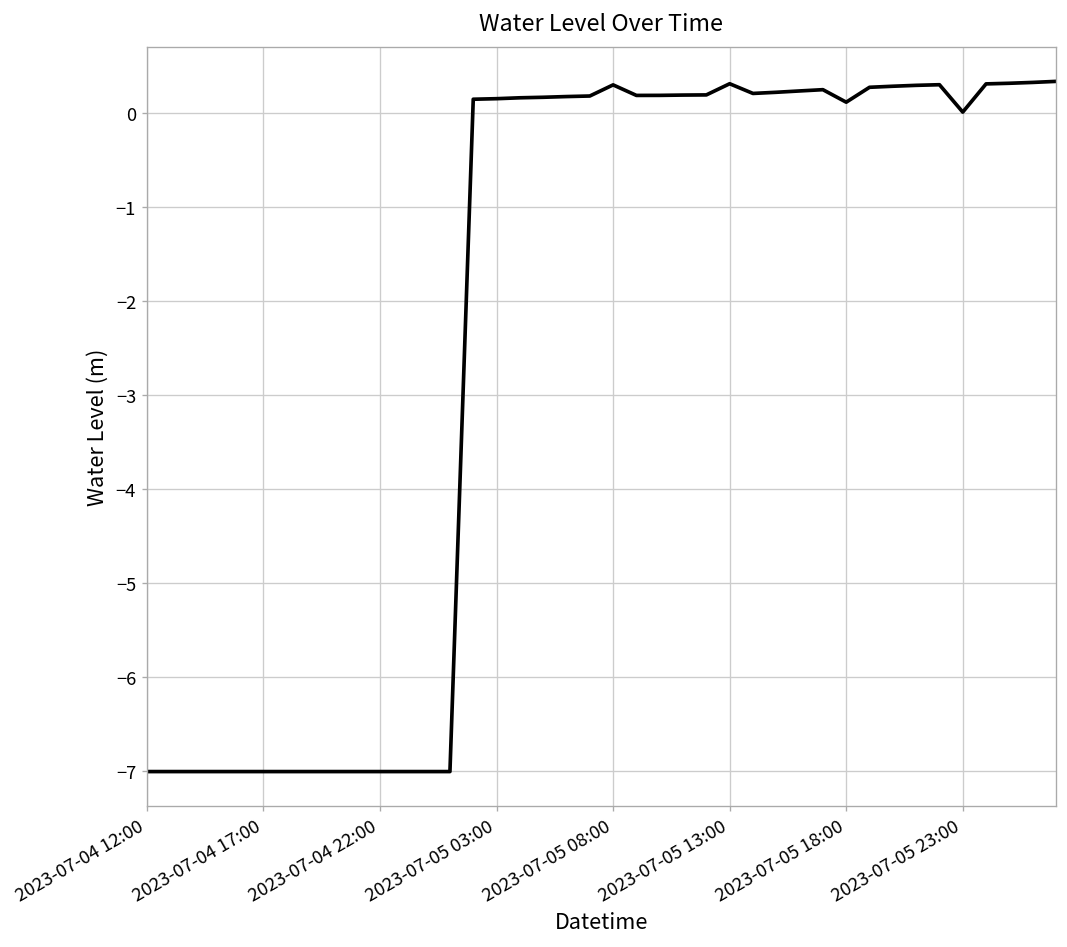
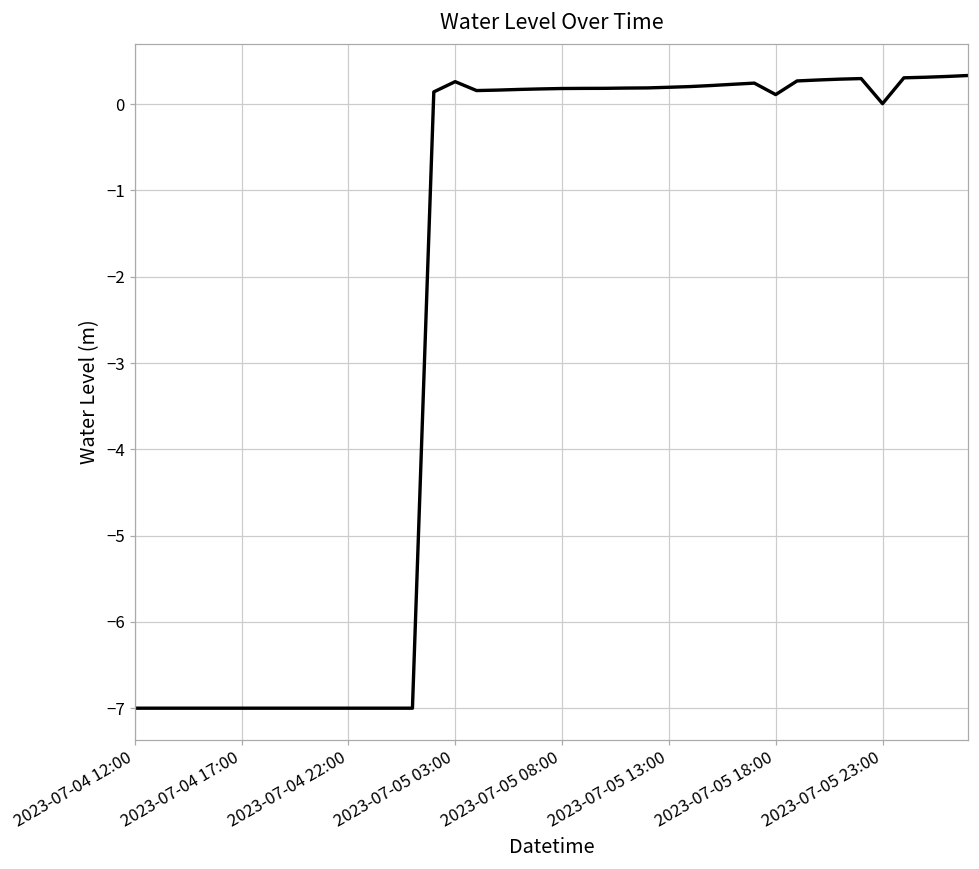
2023-07-05 03:00: 0.1 -> 0.3
2023-07-05 08:00: 0.3 -> 0.2
2023-07-05 13:00: 0.3 -> 0.2
